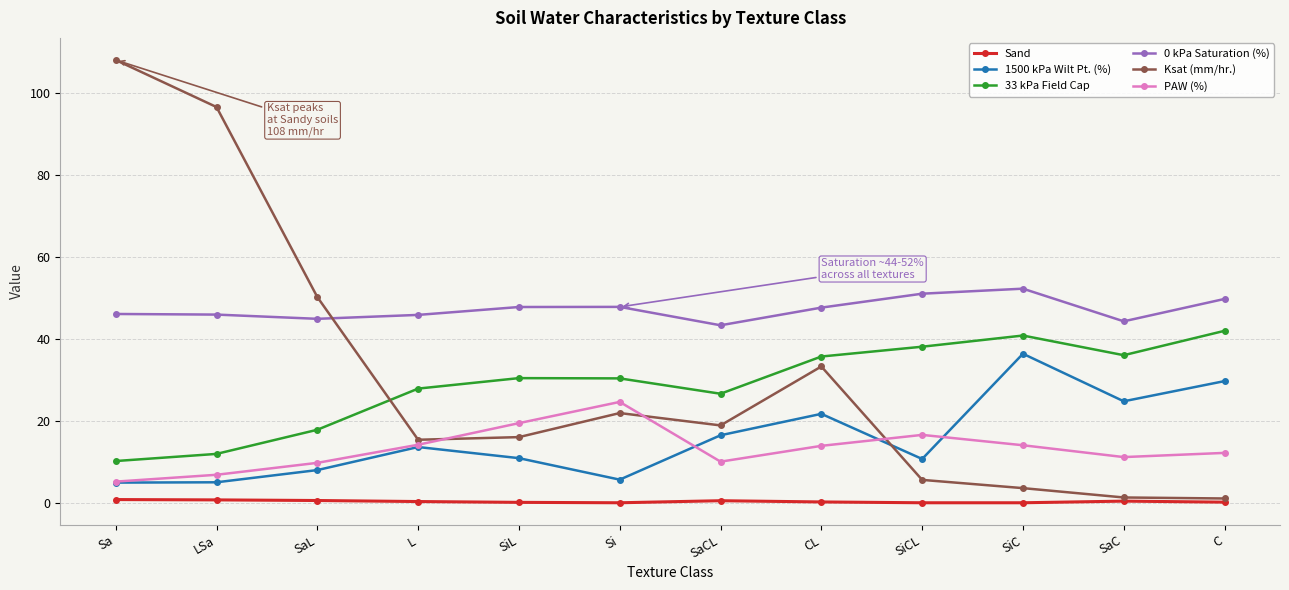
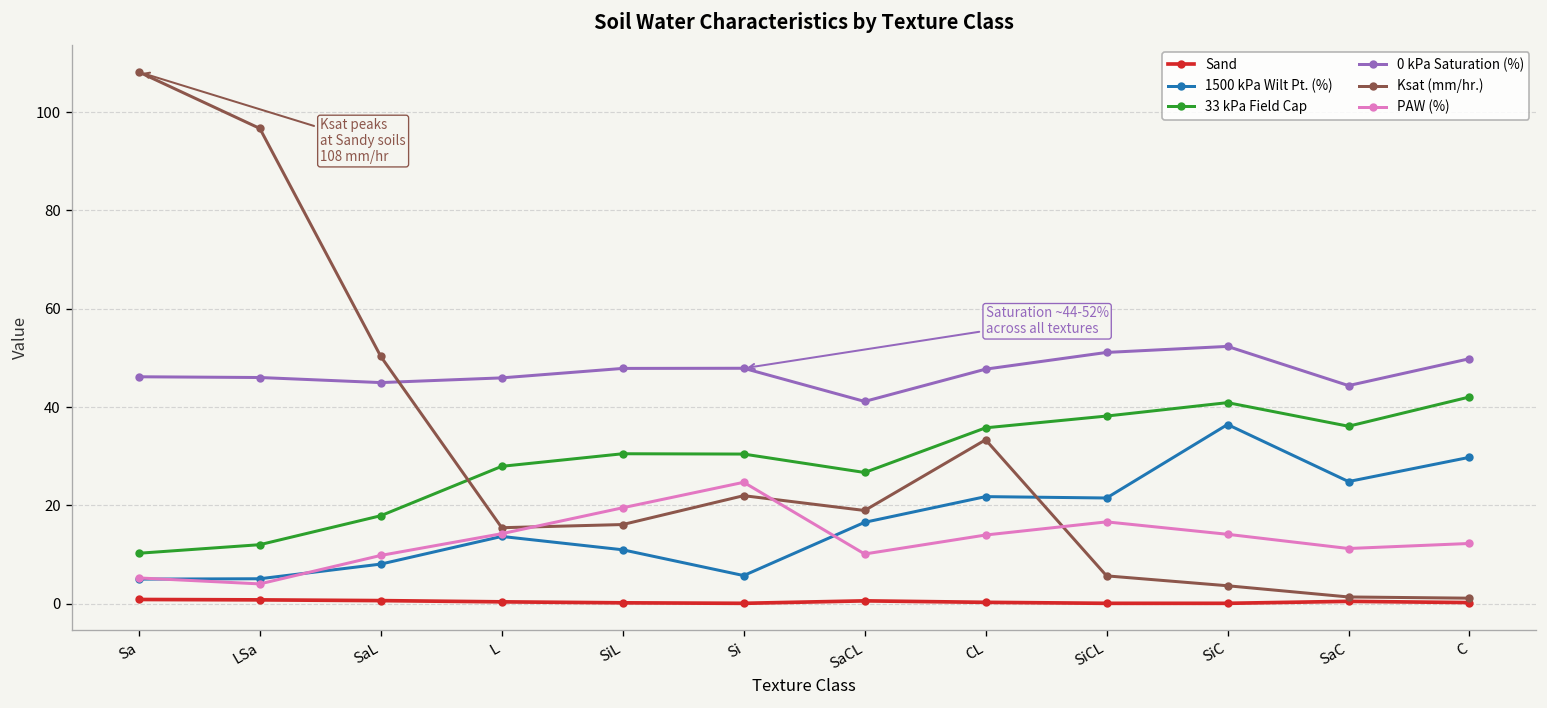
PAW (%), LSa: 7 -> 4
0 kPa Saturation (%), SaCL: 43 -> 41
1500 kPa Wilt Pt. (%), SiCL: 11 -> 22
